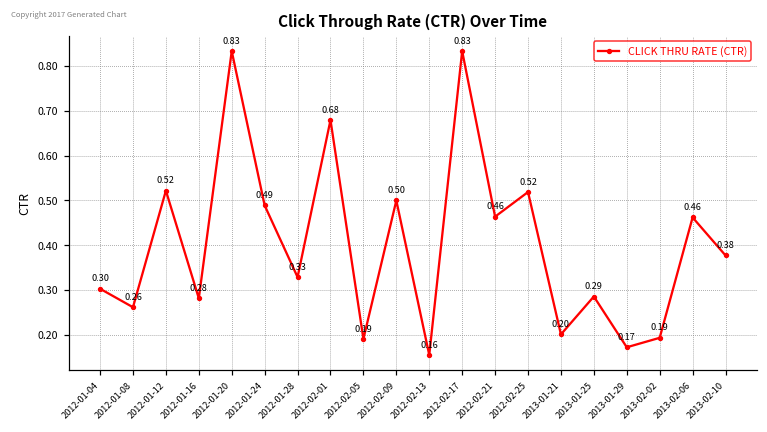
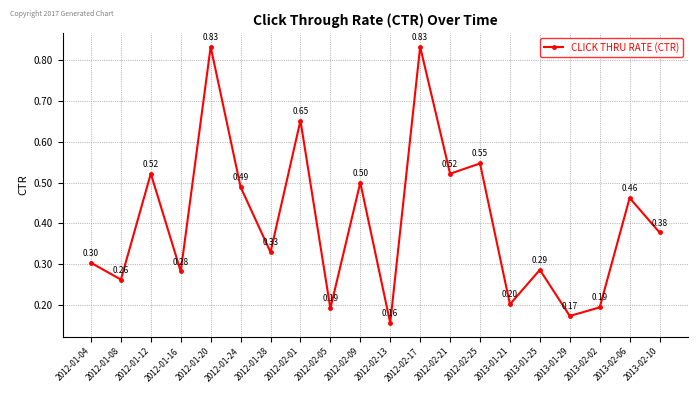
2012-02-01: 0.68 -> 0.65
2012-02-21: 0.46 -> 0.52
2012-02-25: 0.52 -> 0.55
